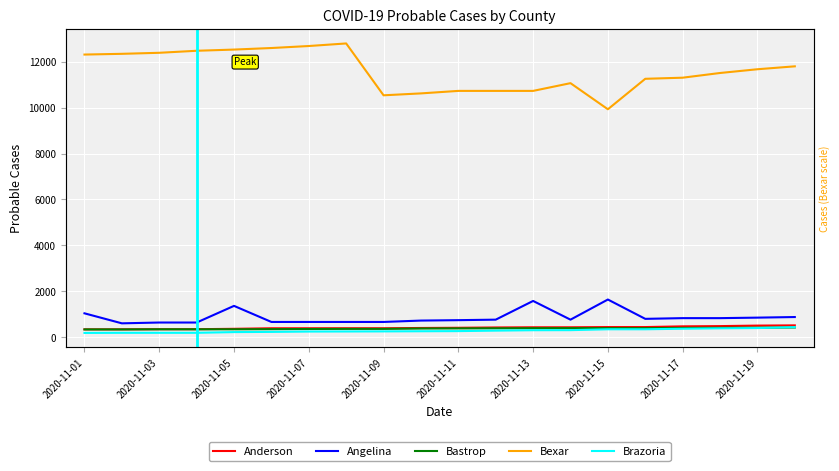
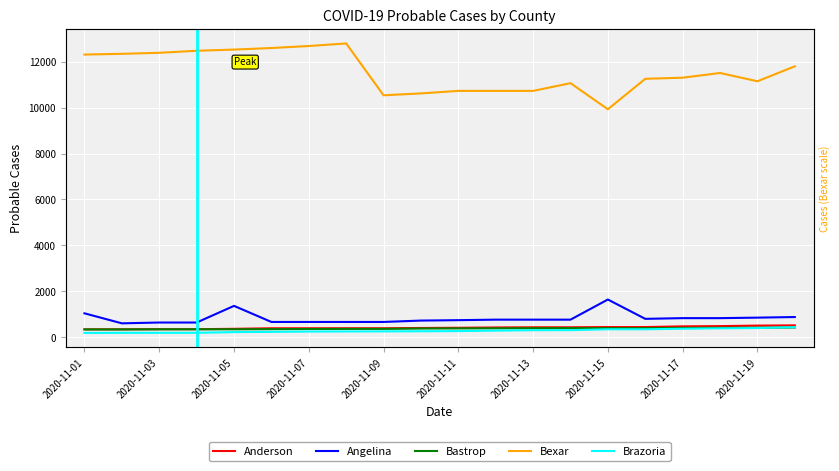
Angelina, 2020-11-13: 1600 -> 800
Bexar, 2020-11-19: 11700 -> 11200
